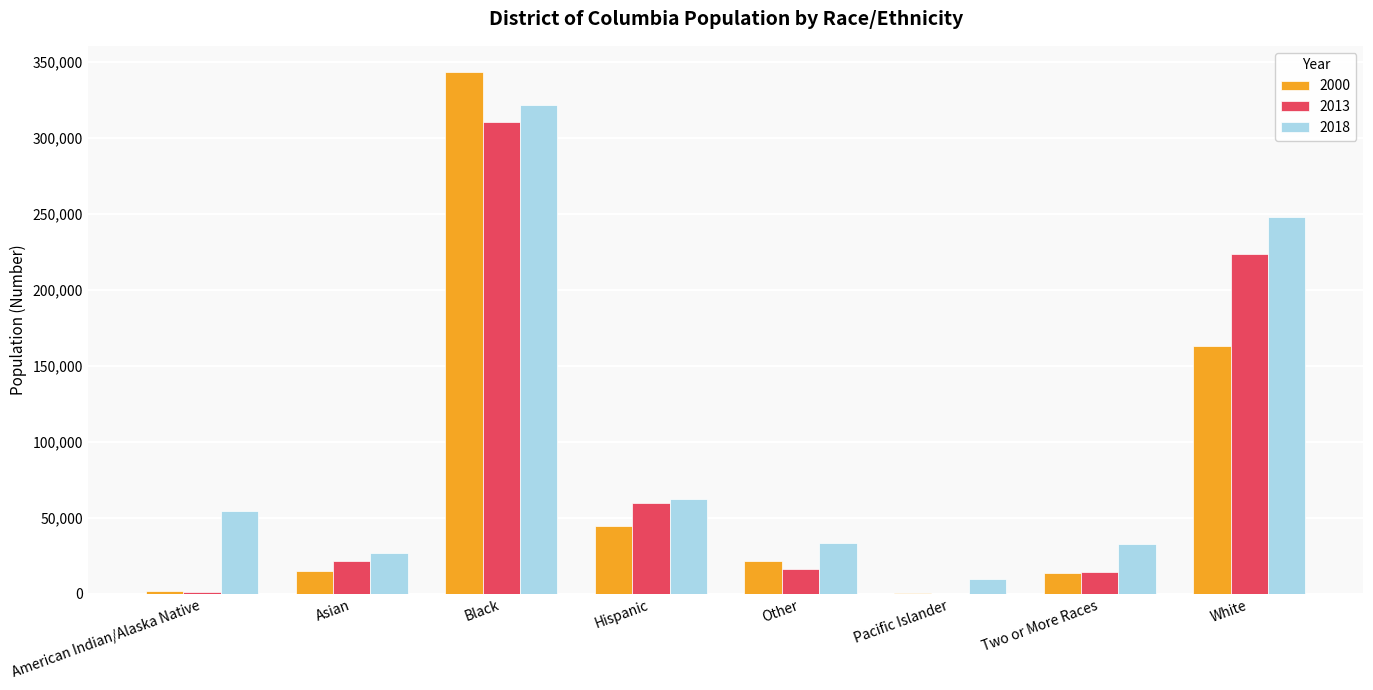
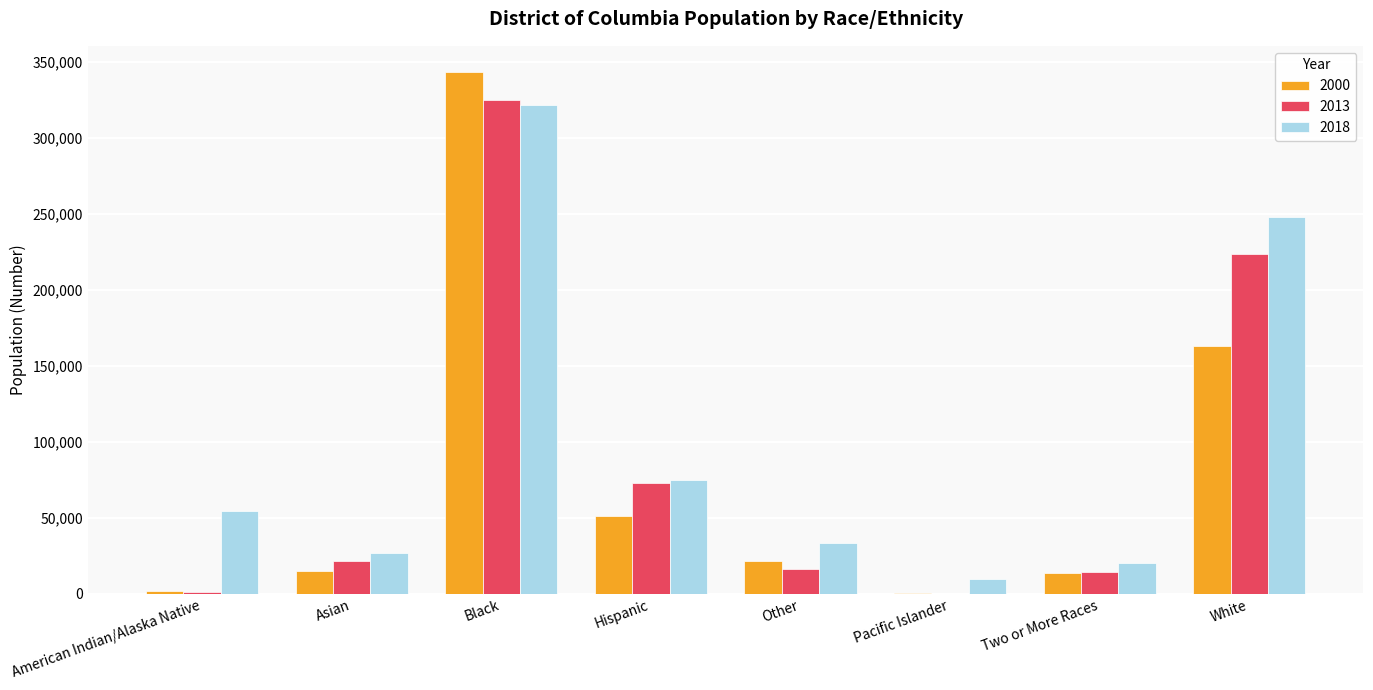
2013, Black: 311,000 -> 325,000
2000, Hispanic: 45,000 -> 51,000
2013, Hispanic: 59,000 -> 73,000
2018, Hispanic: 62,000 -> 75,000
2018, Two or More Races: 33,000 -> 20,000
